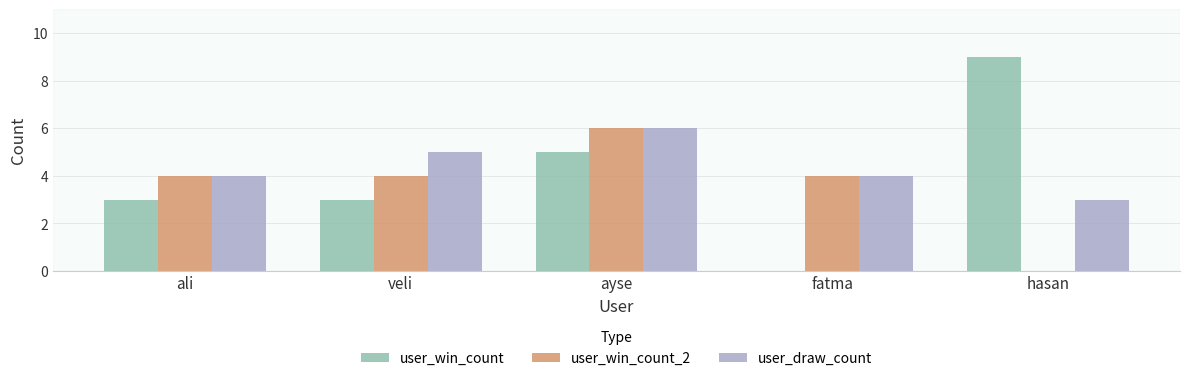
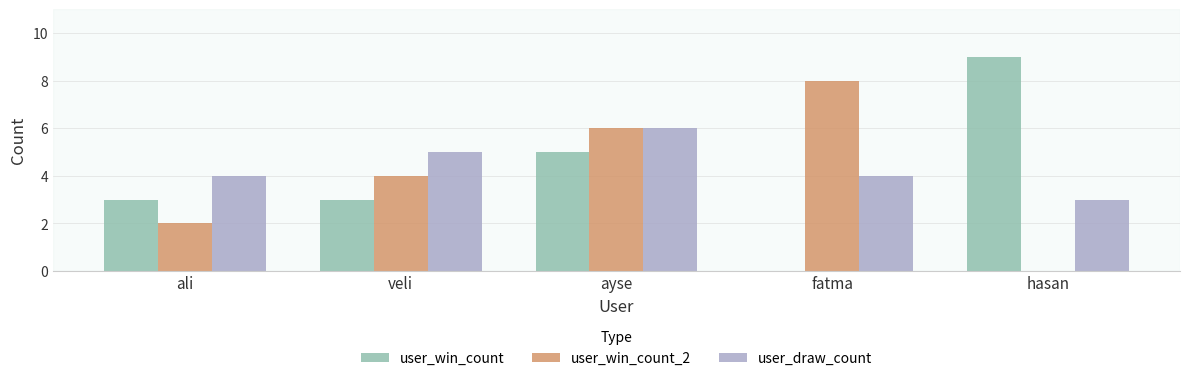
user_win_count_2, ali: 4 -> 2
user_win_count_2, fatma: 4 -> 8
